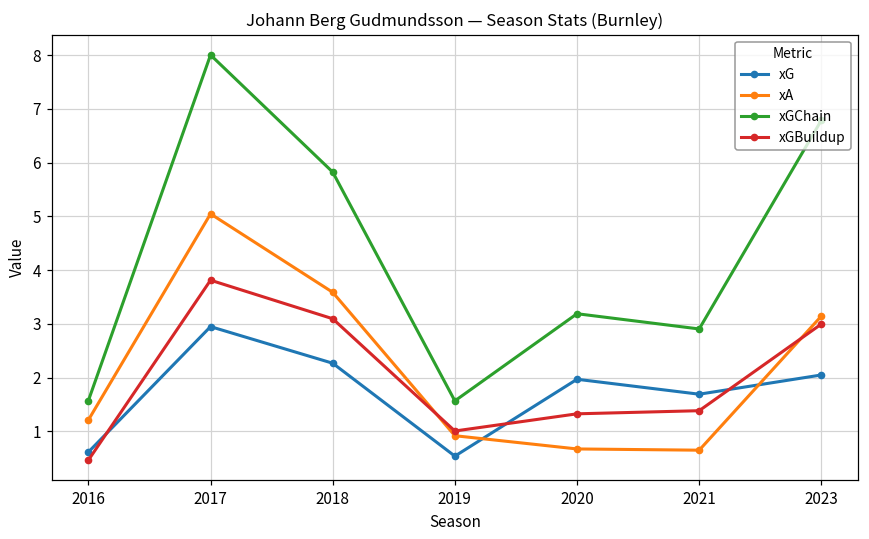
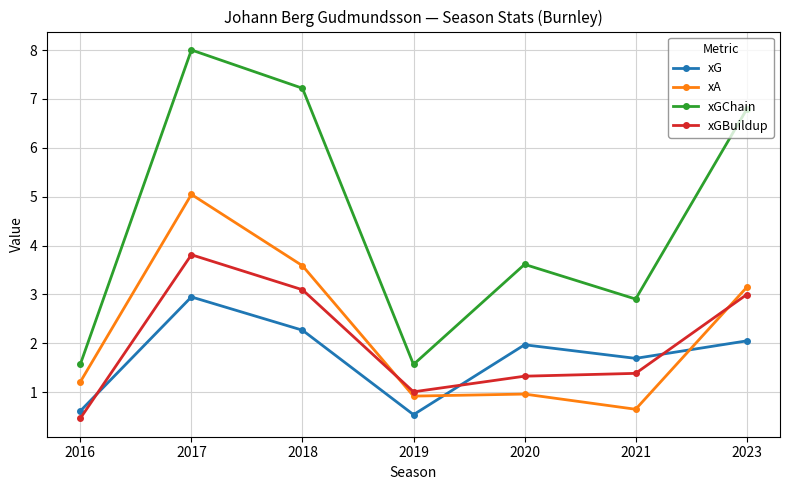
xGChain, 2018: 5.8 -> 7.2
xA, 2020: 0.7 -> 1.0
xGChain, 2020: 3.2 -> 3.6
